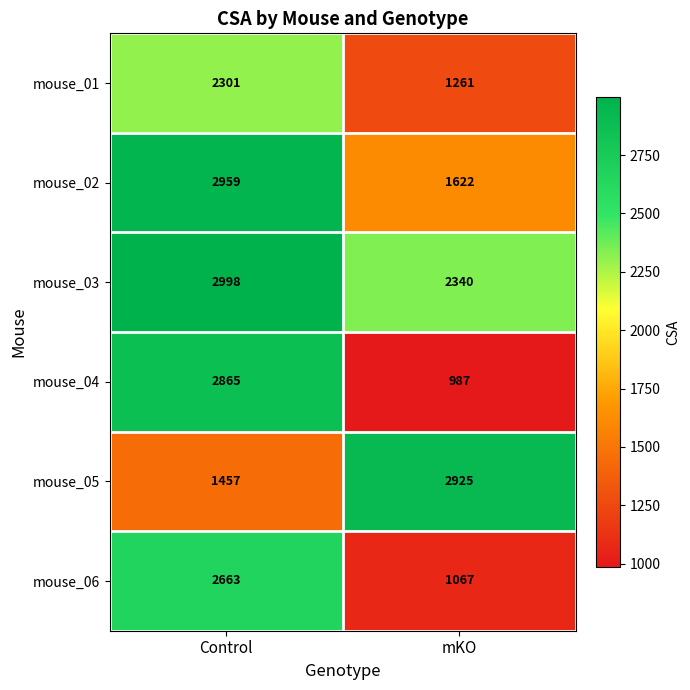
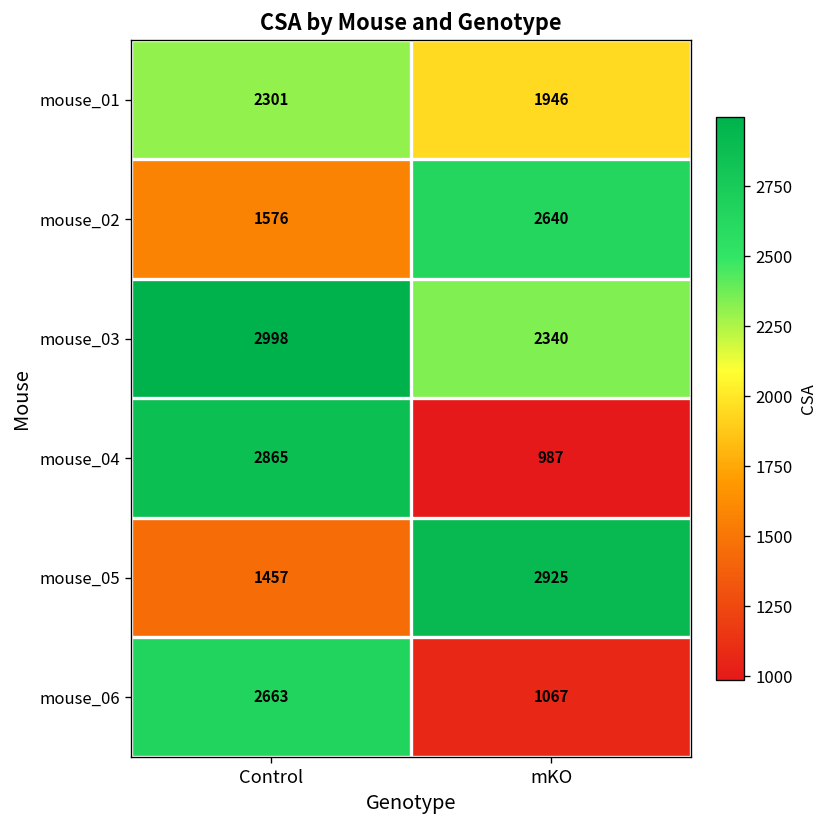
mouse_01, mKO: 1261 -> 1946
mouse_02, Control: 2959 -> 1576
mouse_02, mKO: 1622 -> 2640
